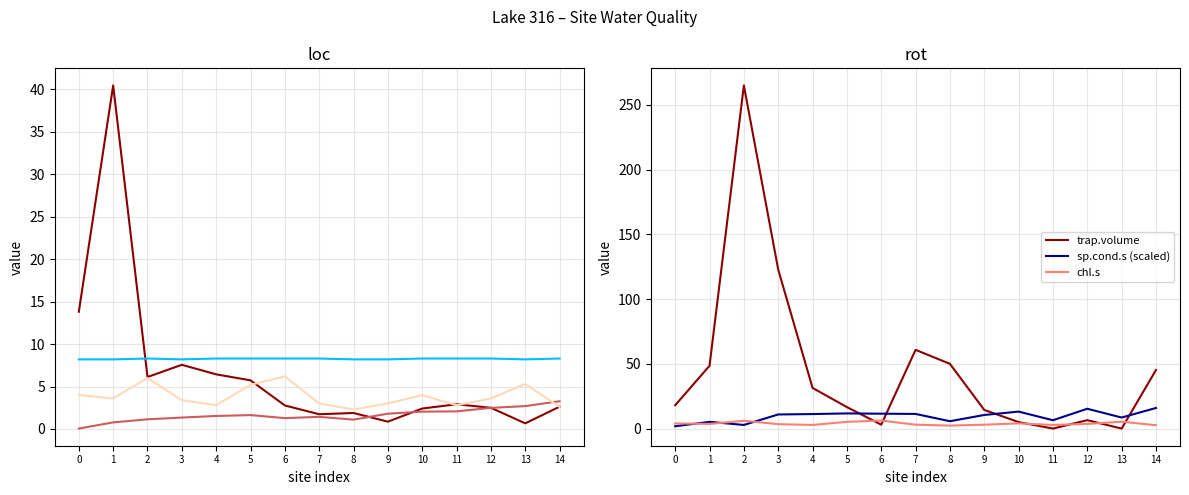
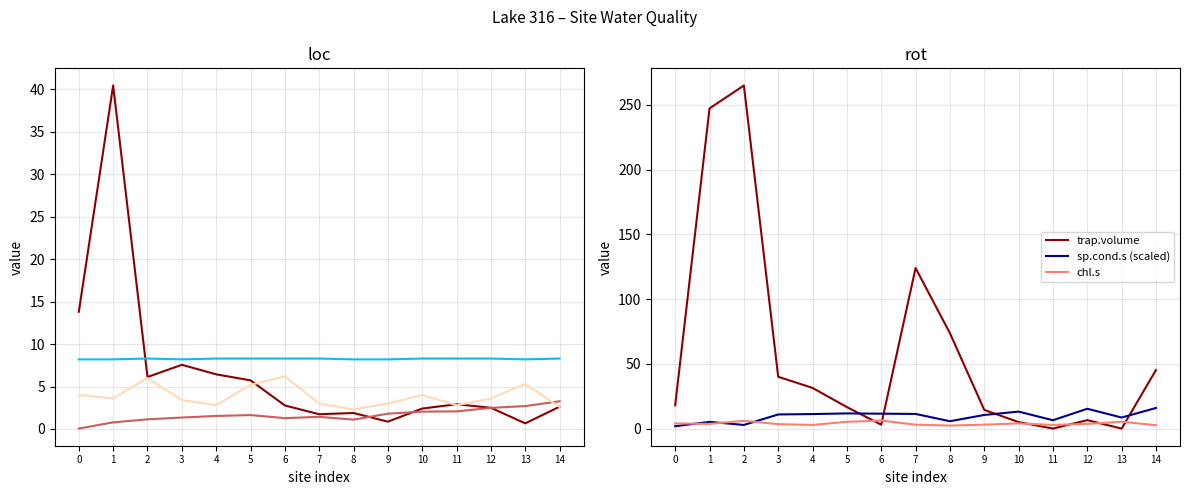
rot, trap.volume, 1: 49 -> 247
rot, trap.volume, 3: 123 -> 40
rot, trap.volume, 7: 61 -> 124
rot, trap.volume, 8: 50 -> 74
